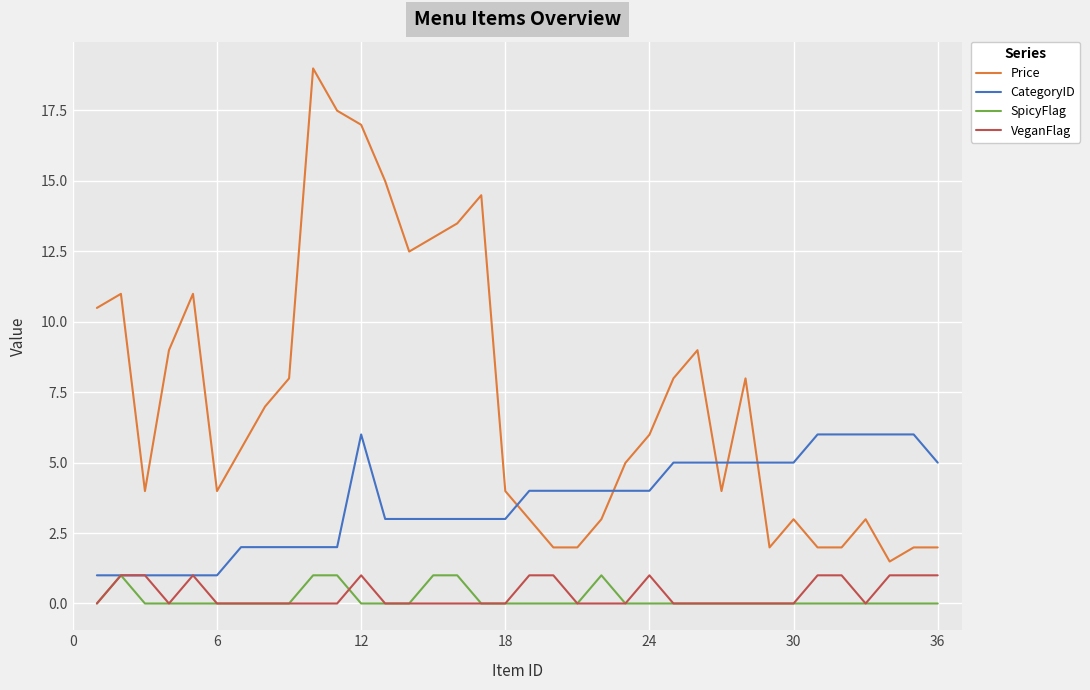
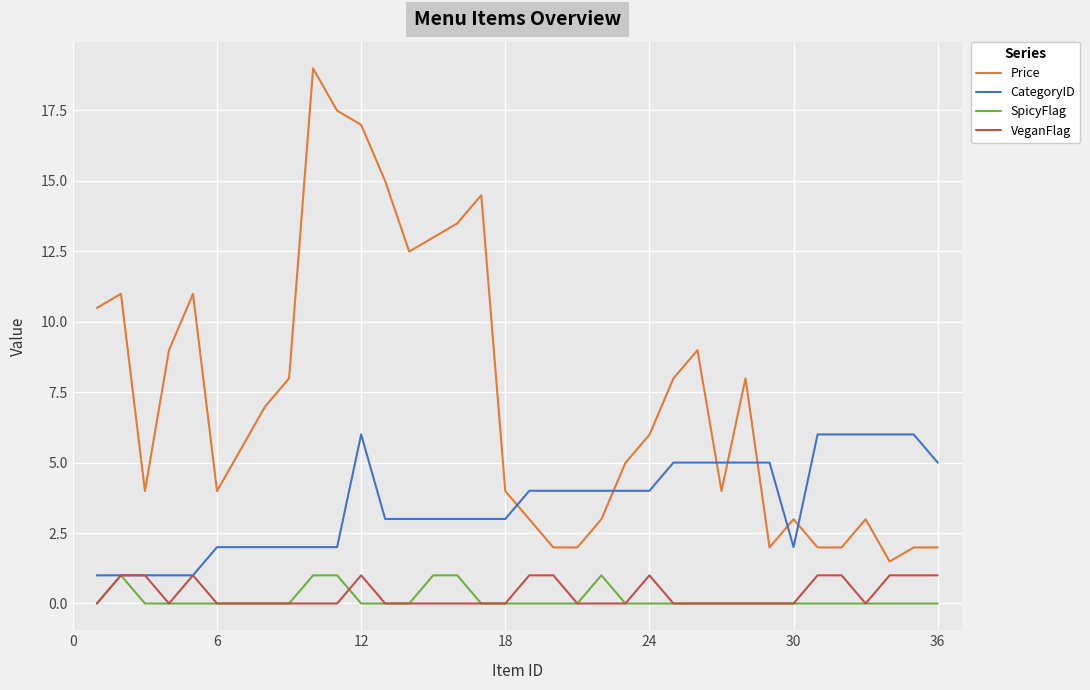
CategoryID, 6: 1 -> 2
CategoryID, 30: 5 -> 2
